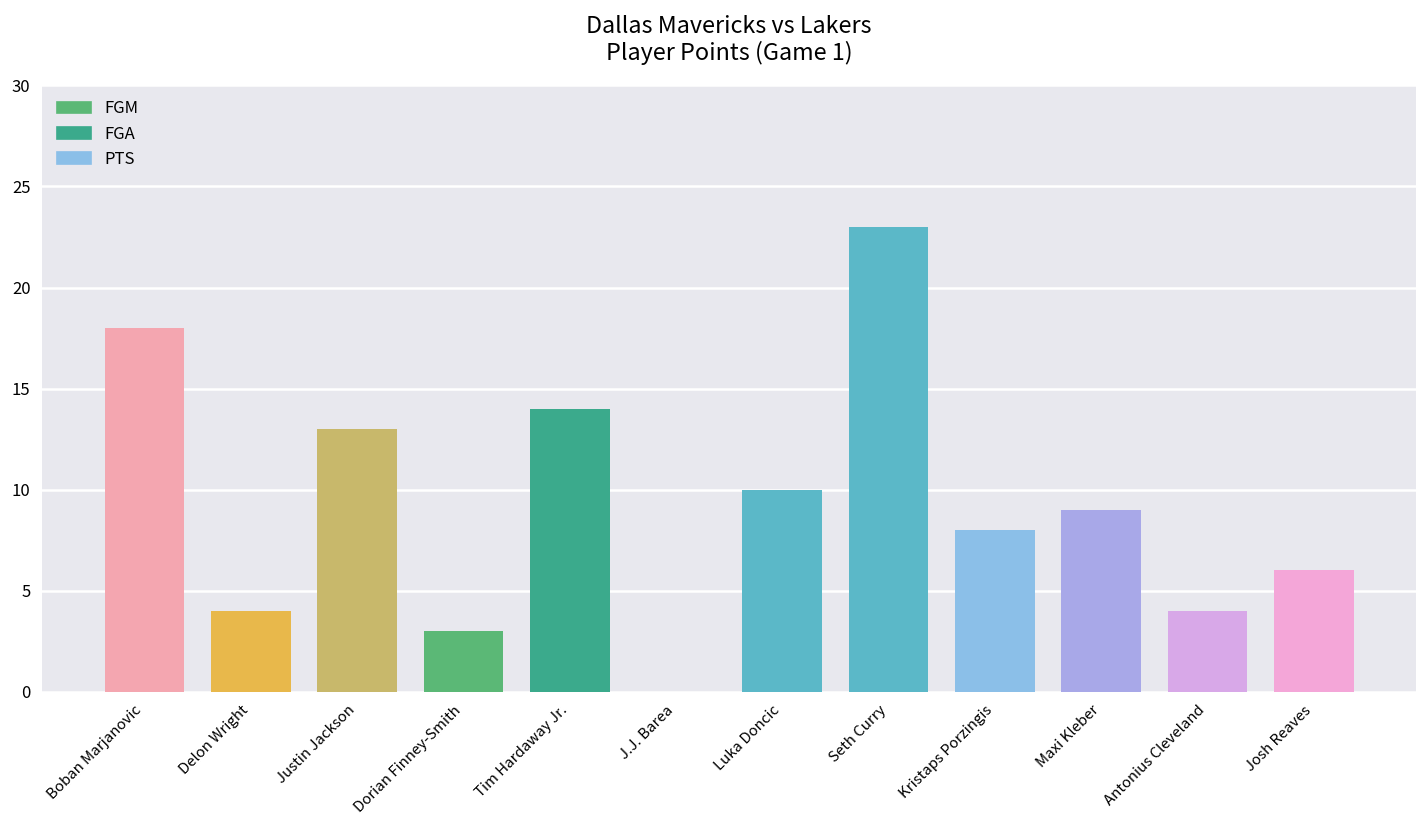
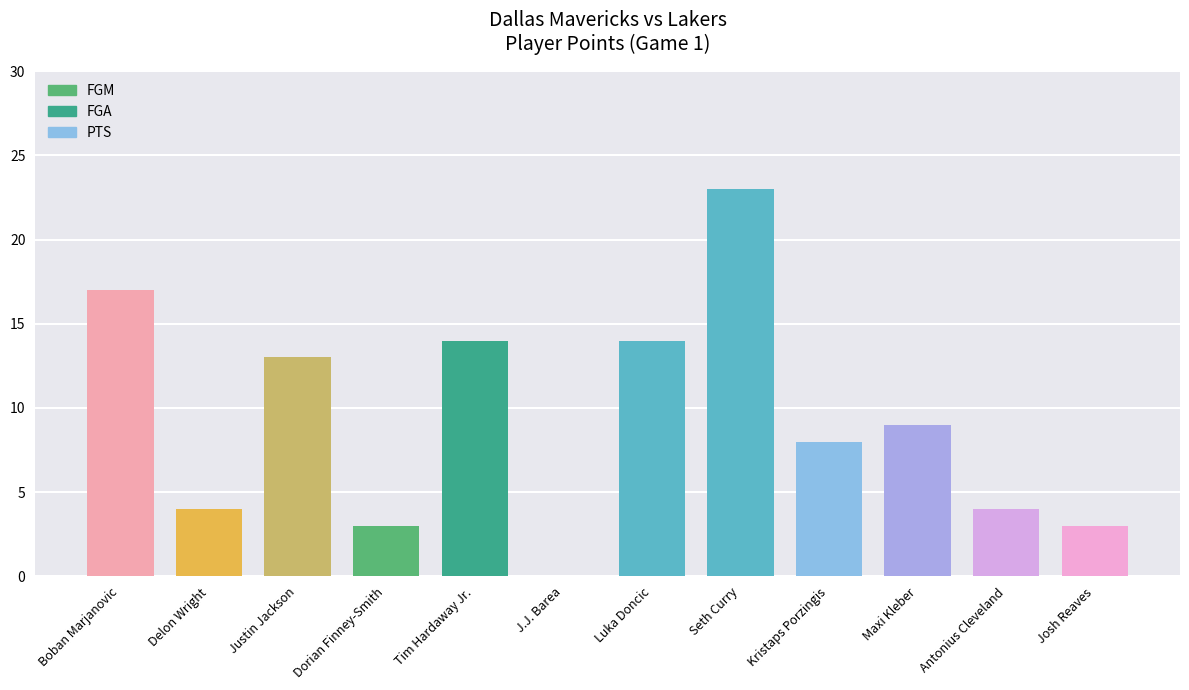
Boban Marjanovic: 18 -> 17
Luka Doncic: 10 -> 14
Josh Reaves: 6 -> 3
